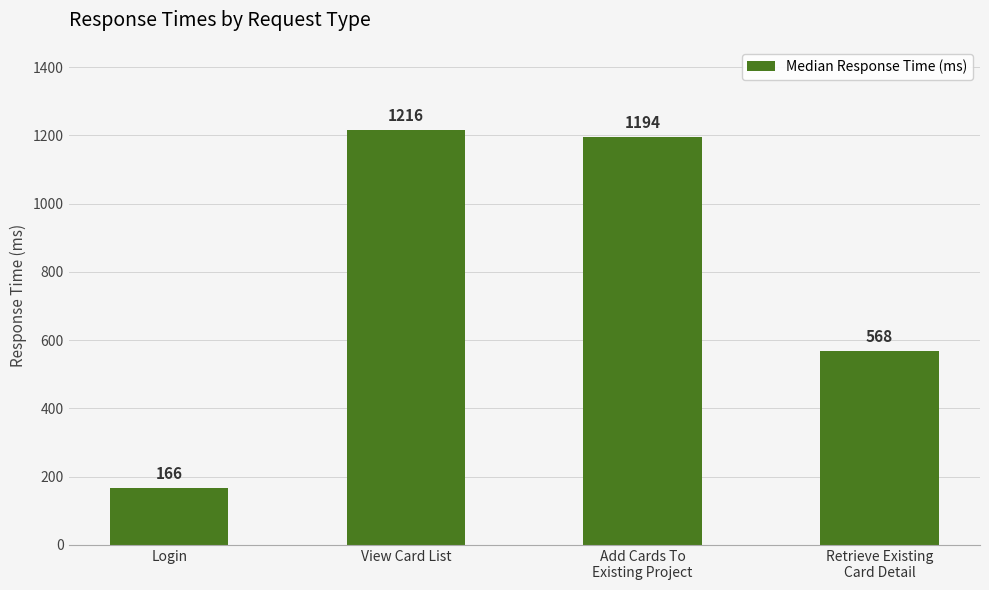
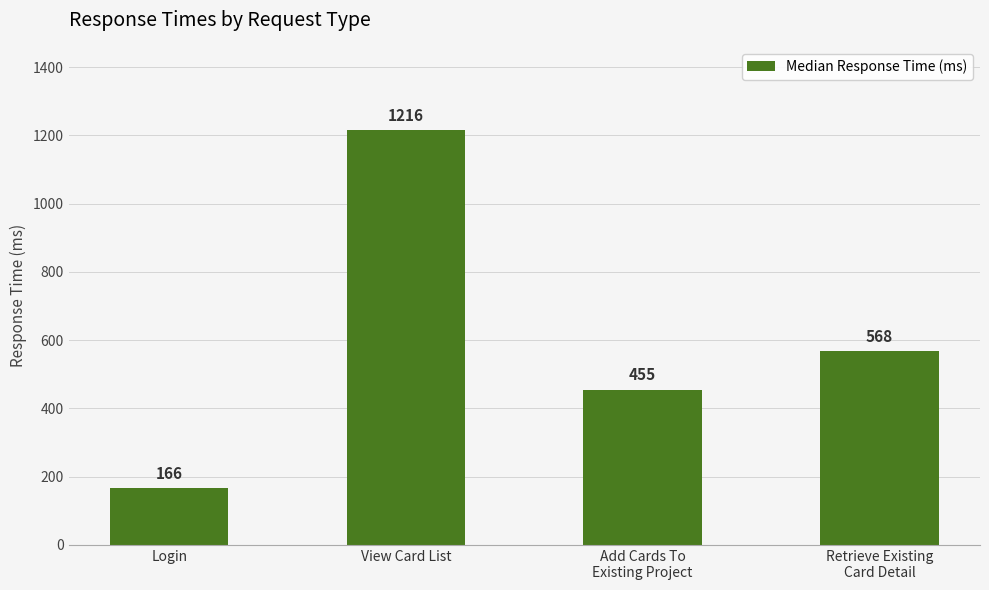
Add Cards To Existing Project: 1194 -> 455
